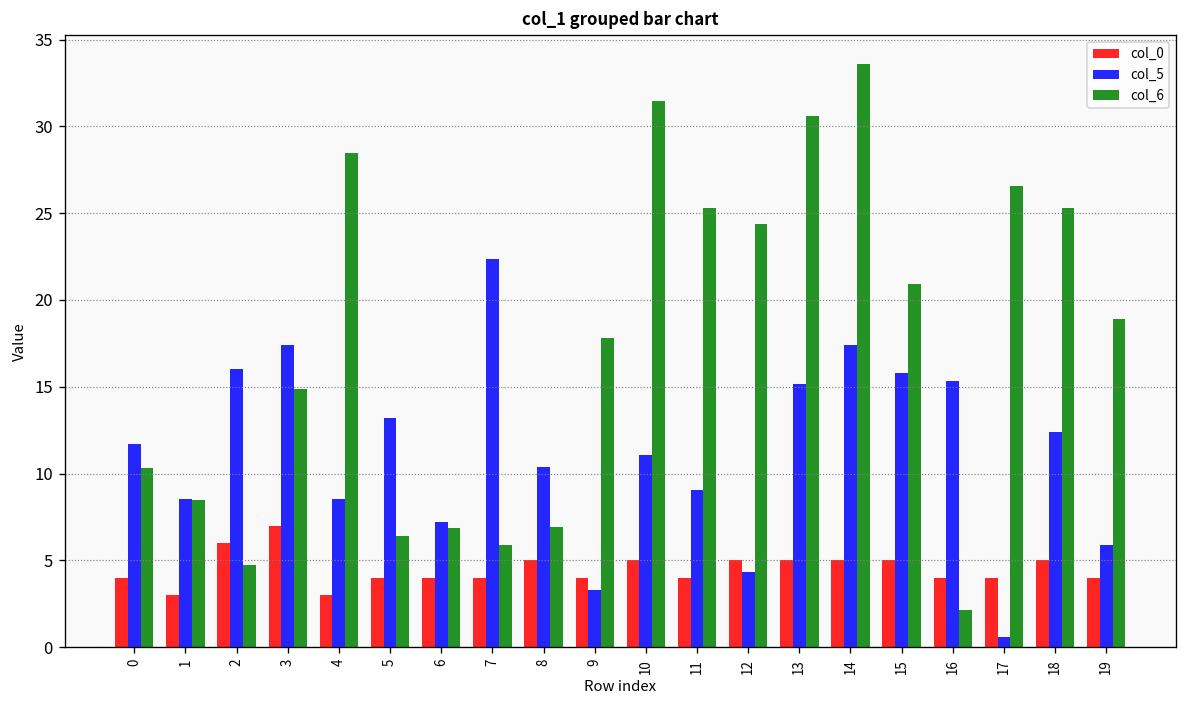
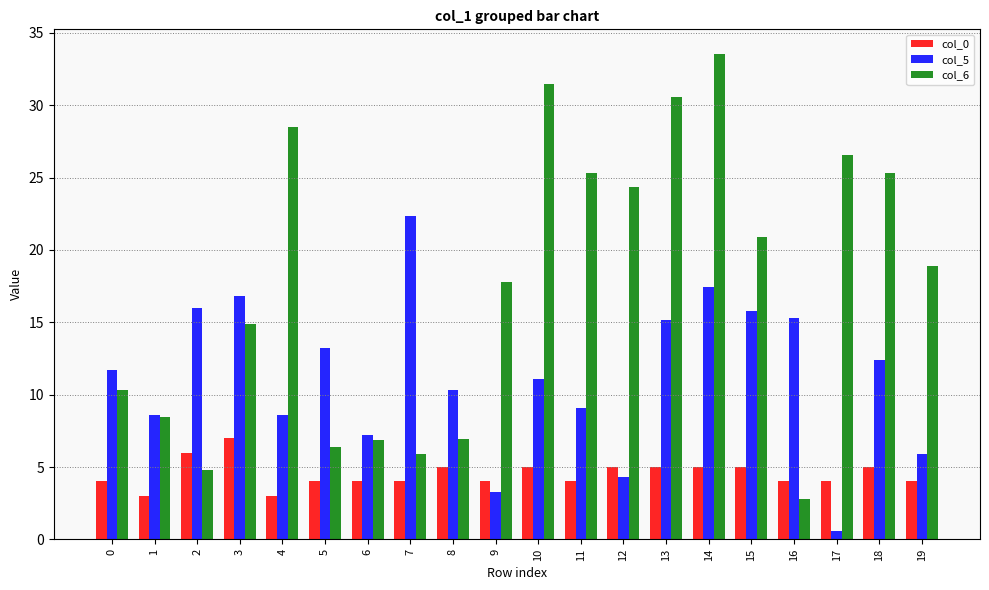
col_5, 3: 17.4 -> 16.8
col_6, 16: 2.1 -> 2.8
